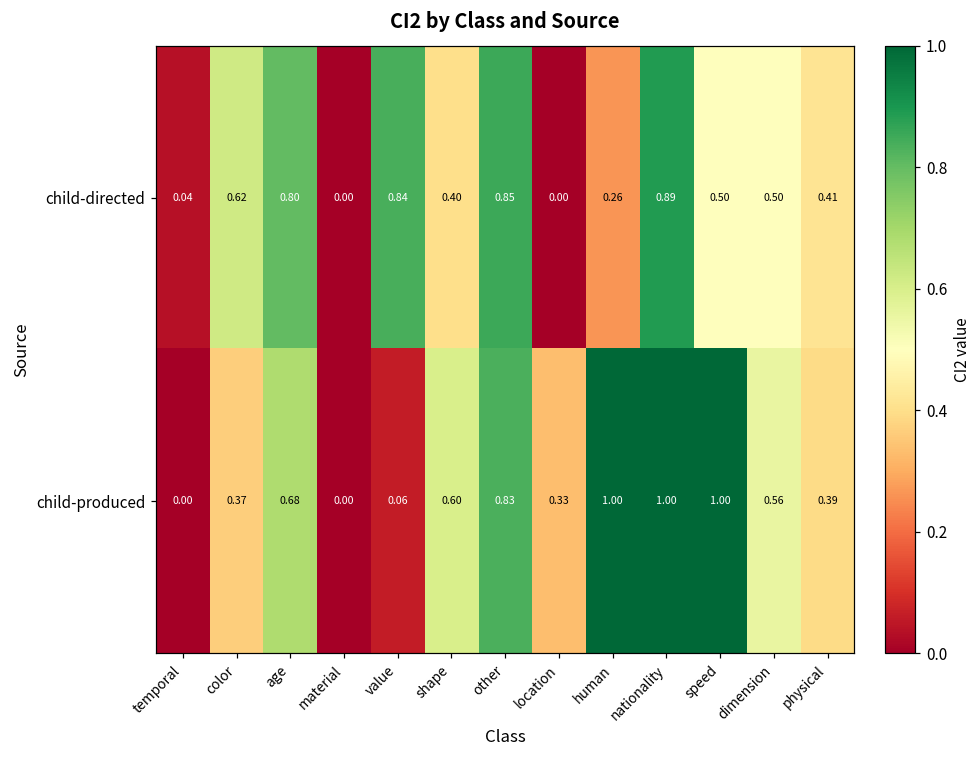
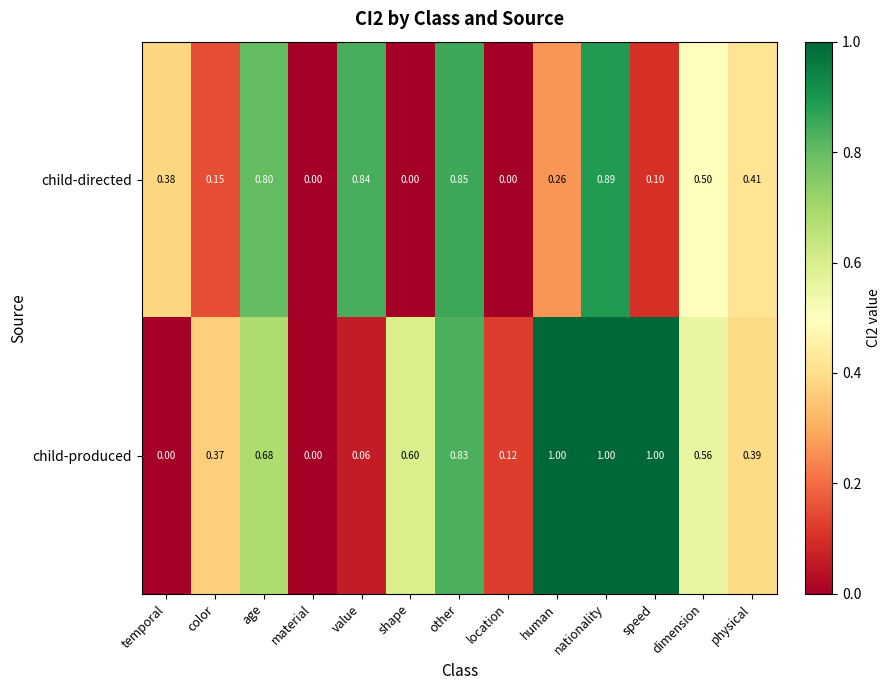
child-directed, temporal: 0.04 -> 0.38
child-directed, color: 0.62 -> 0.15
child-directed, shape: 0.40 -> 0.00
child-directed, speed: 0.50 -> 0.10
child-produced, location: 0.33 -> 0.12
